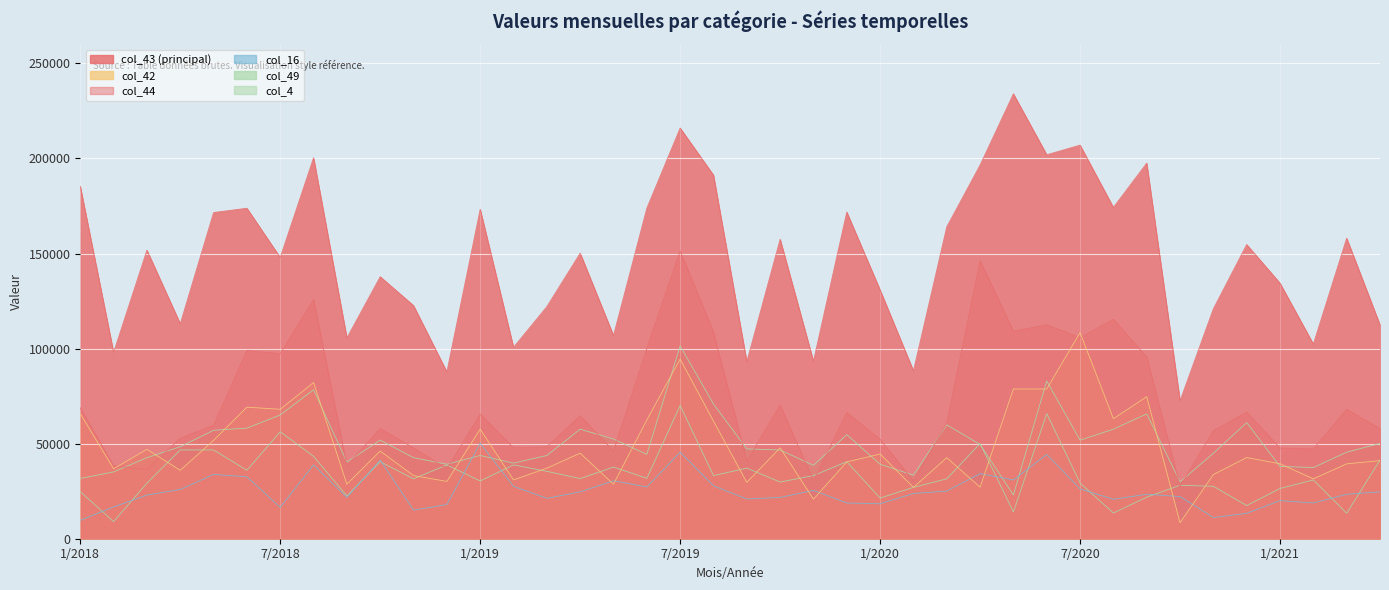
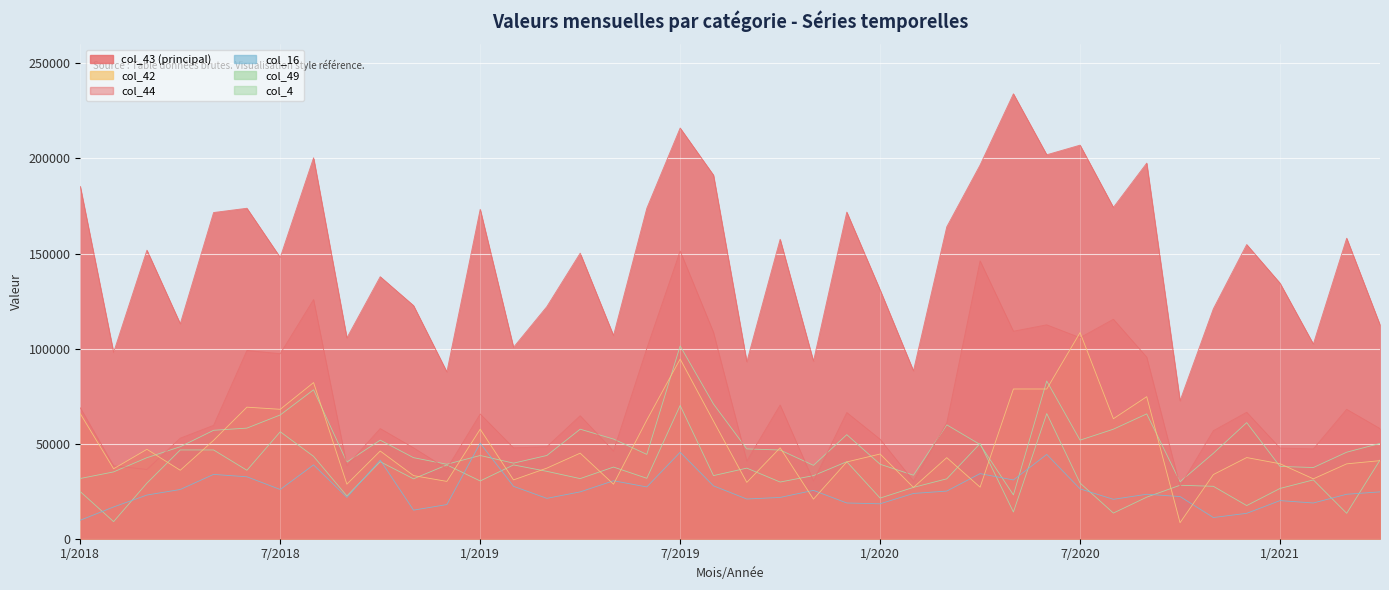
col_16, 7/2018: 16000 -> 26000
